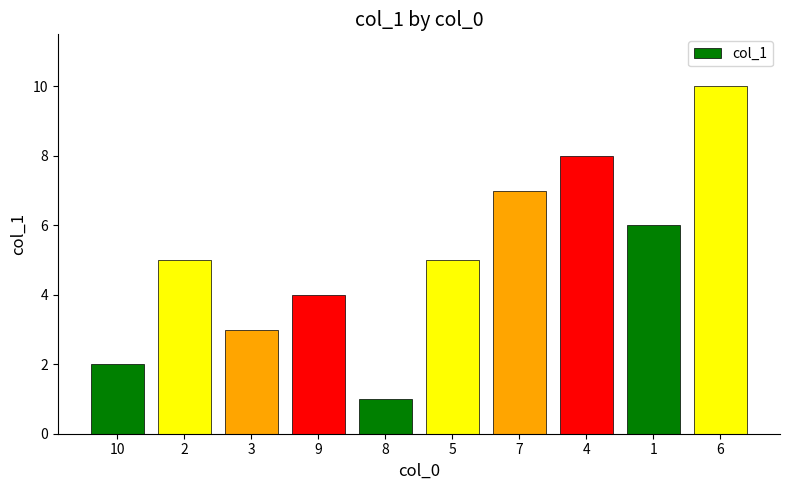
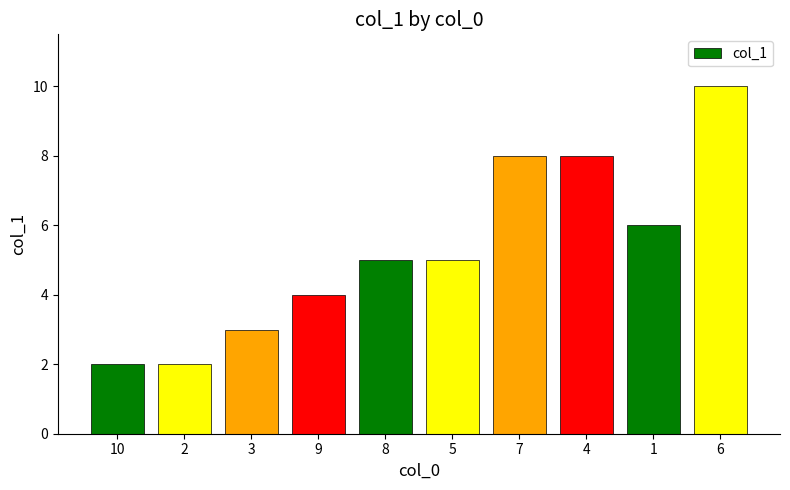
2: 5 -> 2
8: 1 -> 5
7: 7 -> 8
